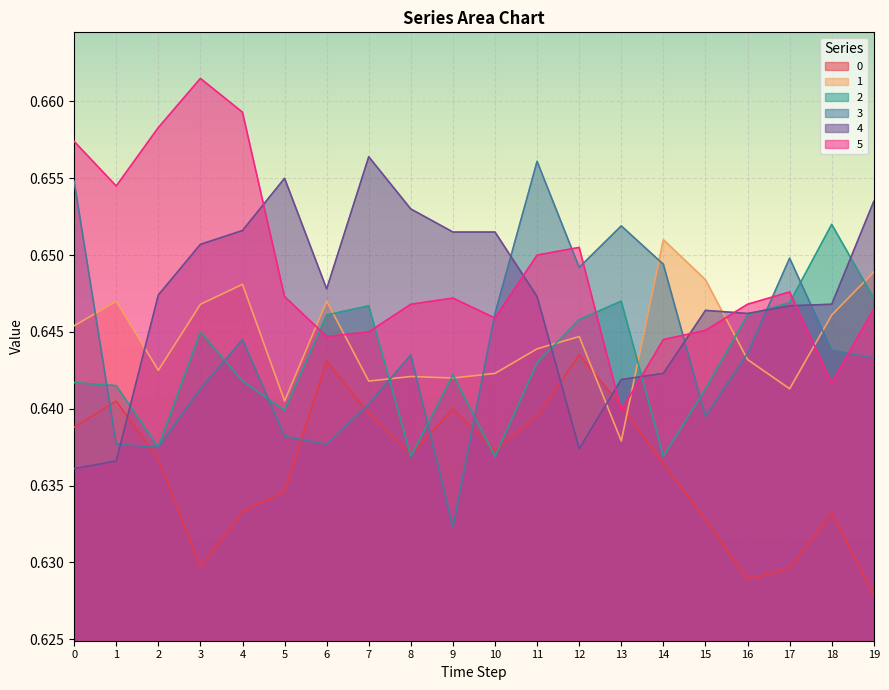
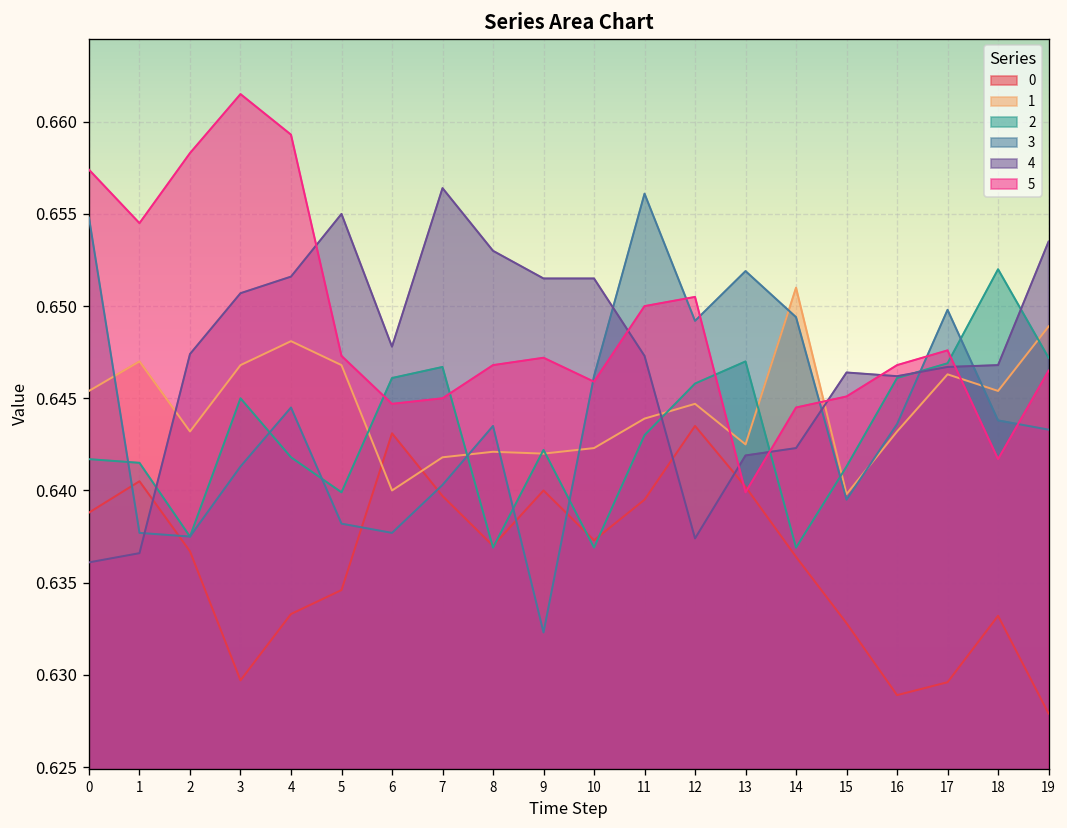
1, 2: 0.6425 -> 0.6432
1, 5: 0.6405 -> 0.6468
1, 6: 0.647 -> 0.640
1, 13: 0.6379 -> 0.6425
1, 15: 0.6484 -> 0.6398
1, 17: 0.6413 -> 0.6463
1, 18: 0.6461 -> 0.6454
